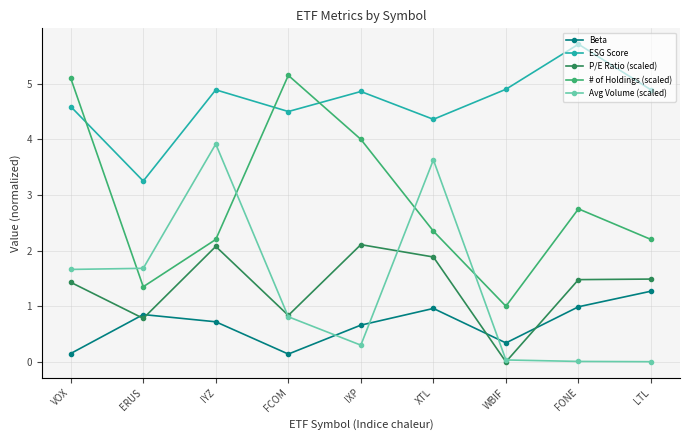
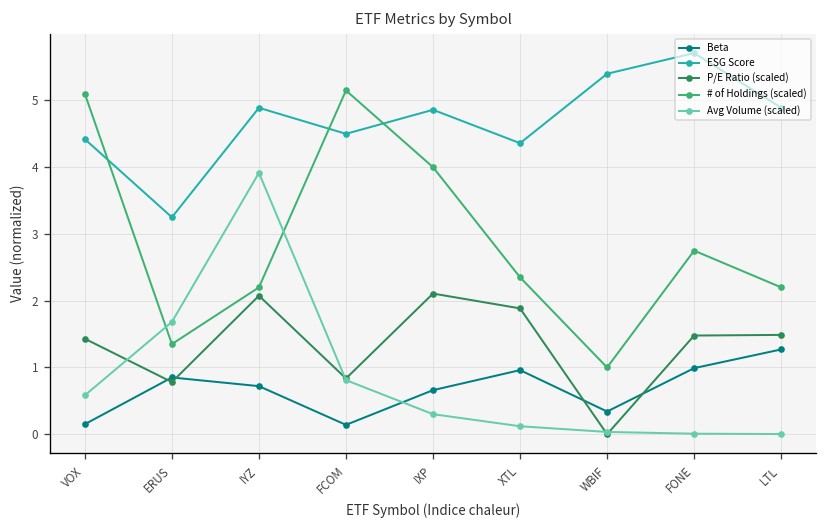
ESG Score, VOX: 4.6 -> 4.4
Avg Volume (scaled), VOX: 1.7 -> 0.6
Avg Volume (scaled), XTL: 3.6 -> 0.1
ESG Score, WBIF: 4.9 -> 5.4
